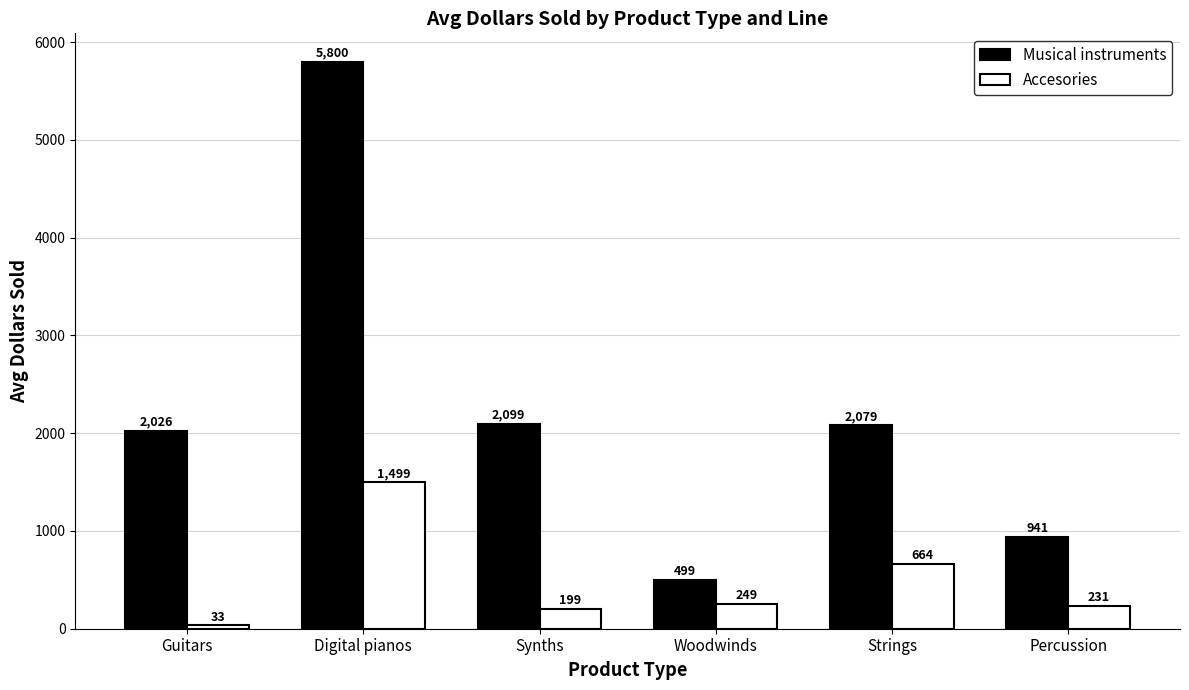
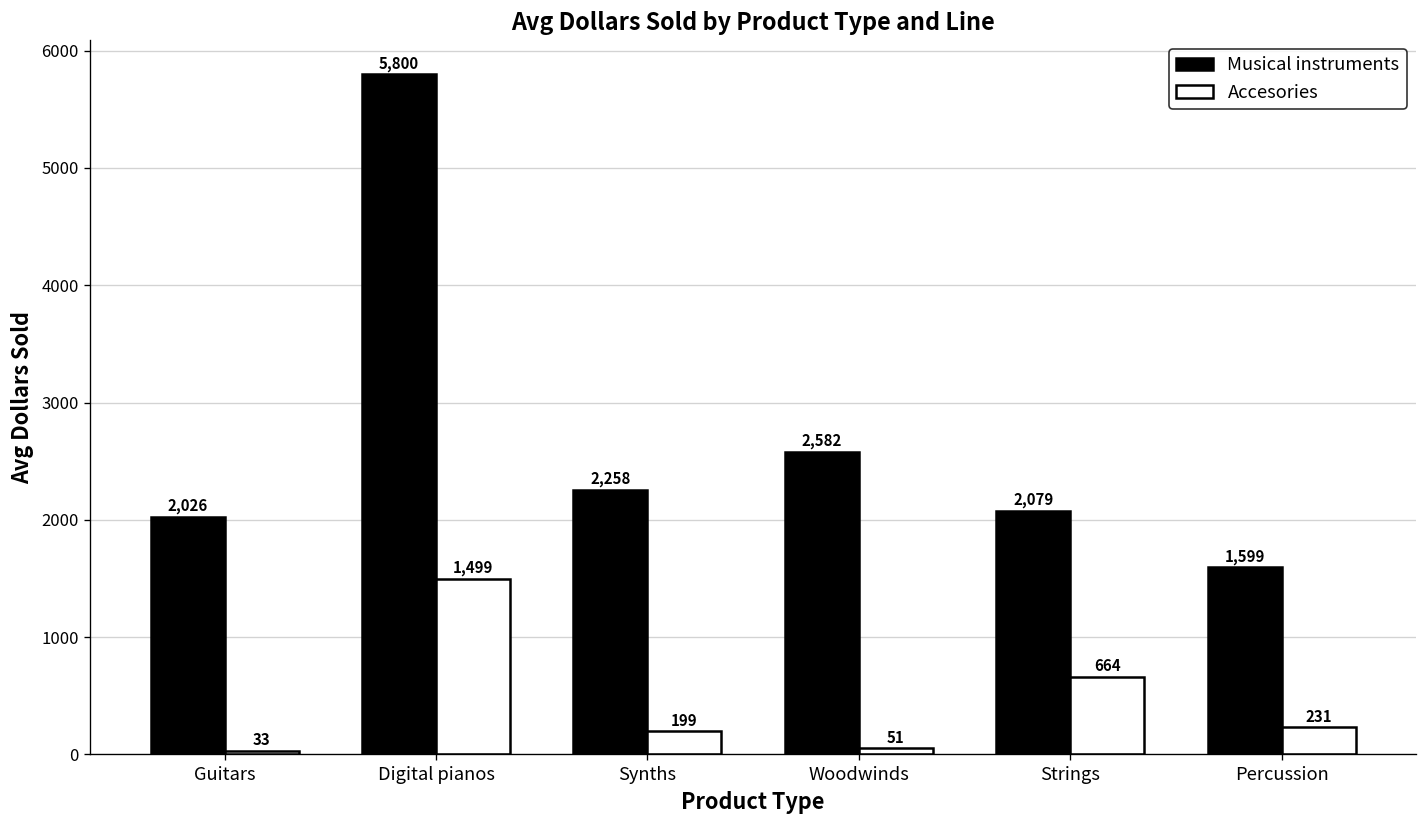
Musical instruments, Synths: 2,099 -> 2,258
Musical instruments, Woodwinds: 499 -> 2,582
Accesories, Woodwinds: 249 -> 51
Musical instruments, Percussion: 941 -> 1,599
